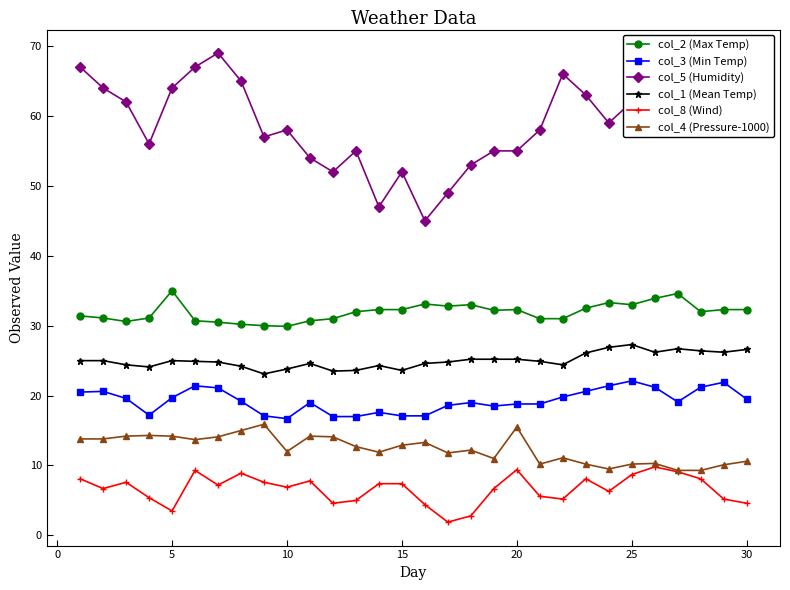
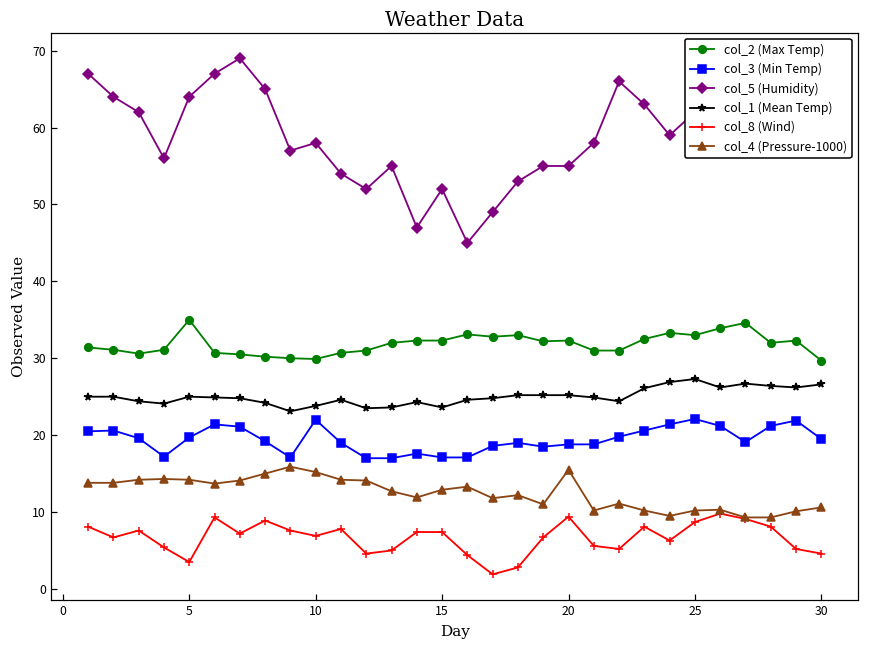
col_3 (Min Temp), 10: 17 -> 22
col_4 (Pressure-1000), 10: 12 -> 15
col_2 (Max Temp), 30: 32 -> 30
